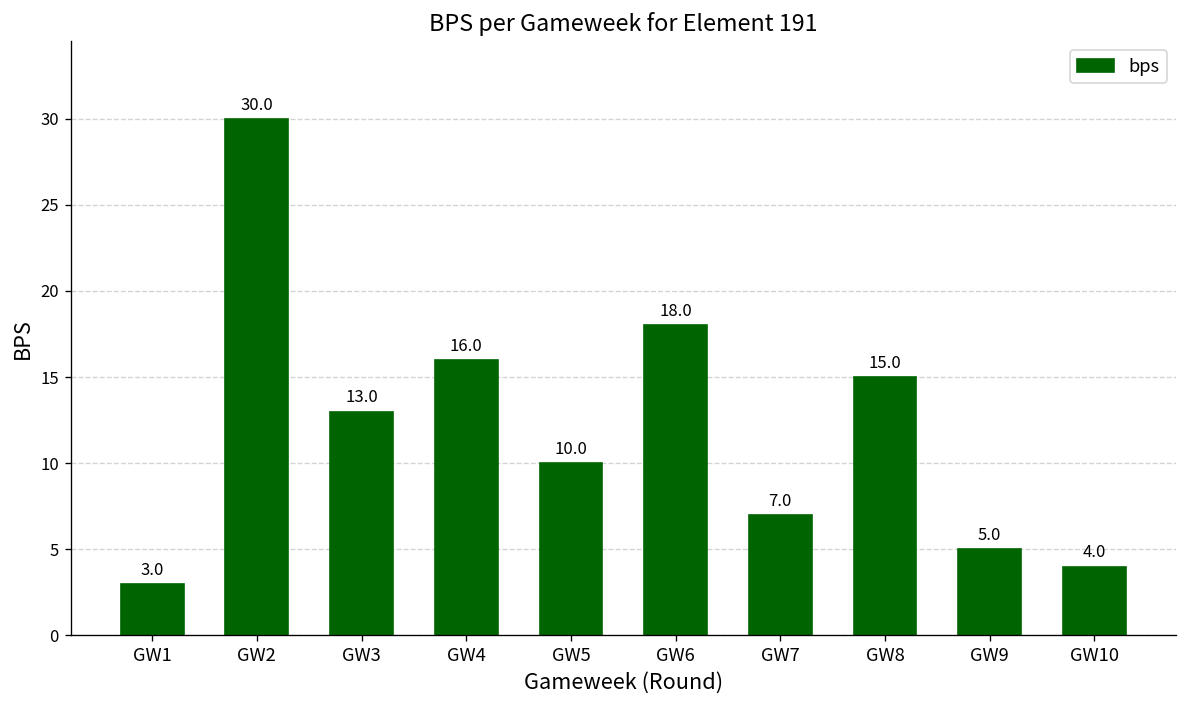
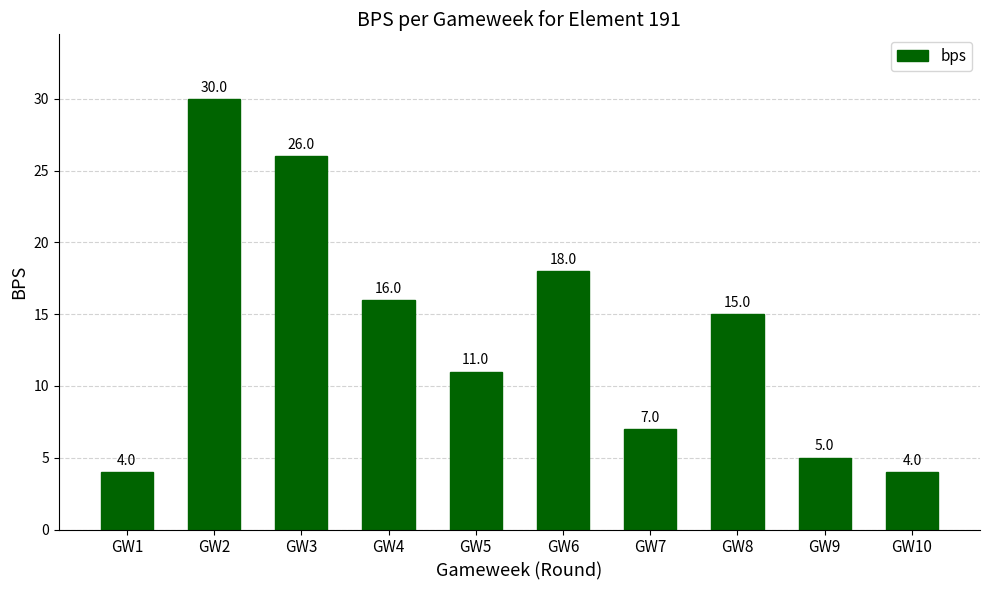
GW1: 3.0 -> 4.0
GW3: 13.0 -> 26.0
GW5: 10.0 -> 11.0
